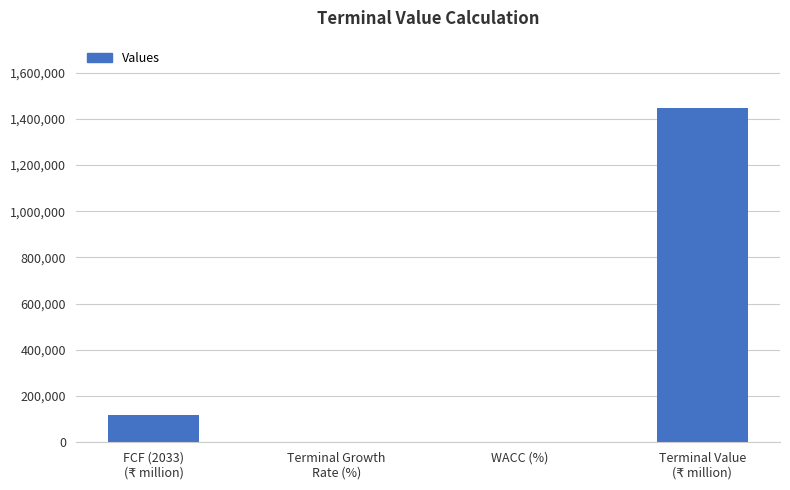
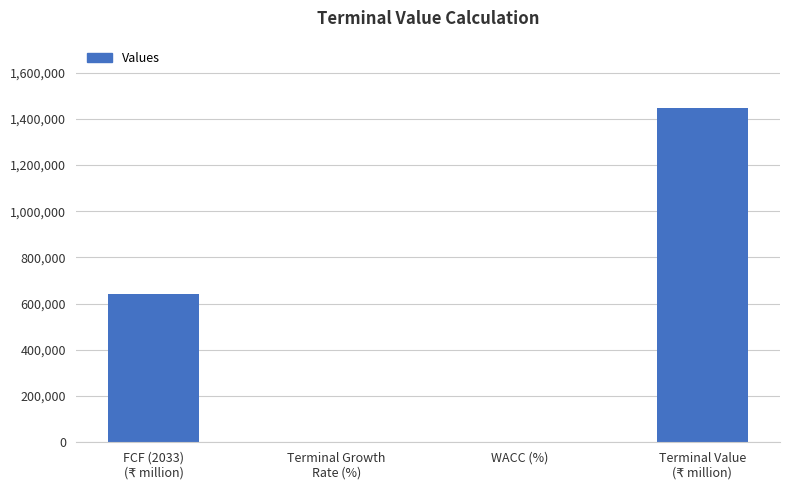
FCF (2033) (₹ million): 120,000 -> 640,000
